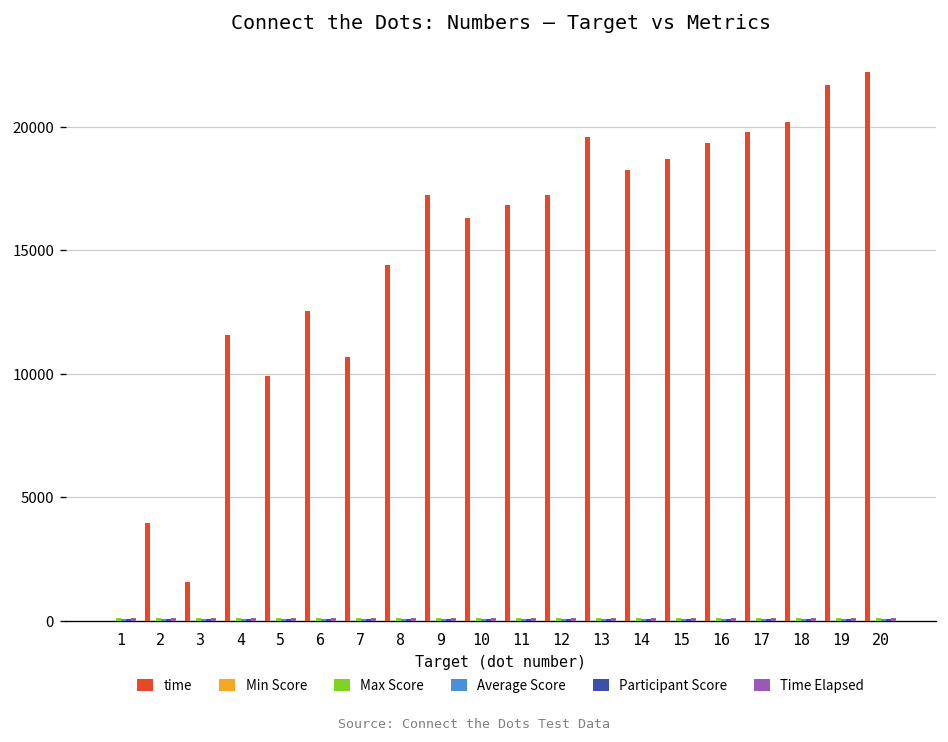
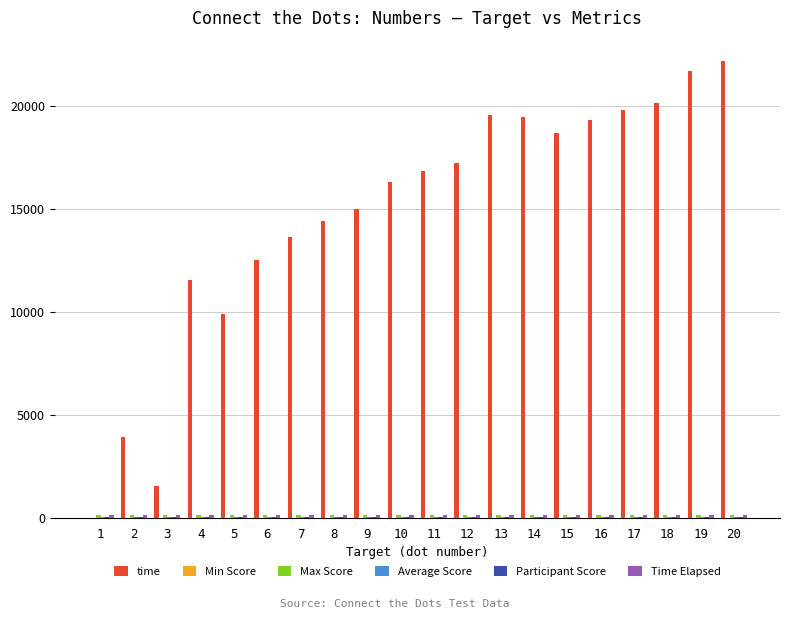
time, 7: 10700 -> 13700
time, 9: 17200 -> 15000
time, 14: 18300 -> 19500
